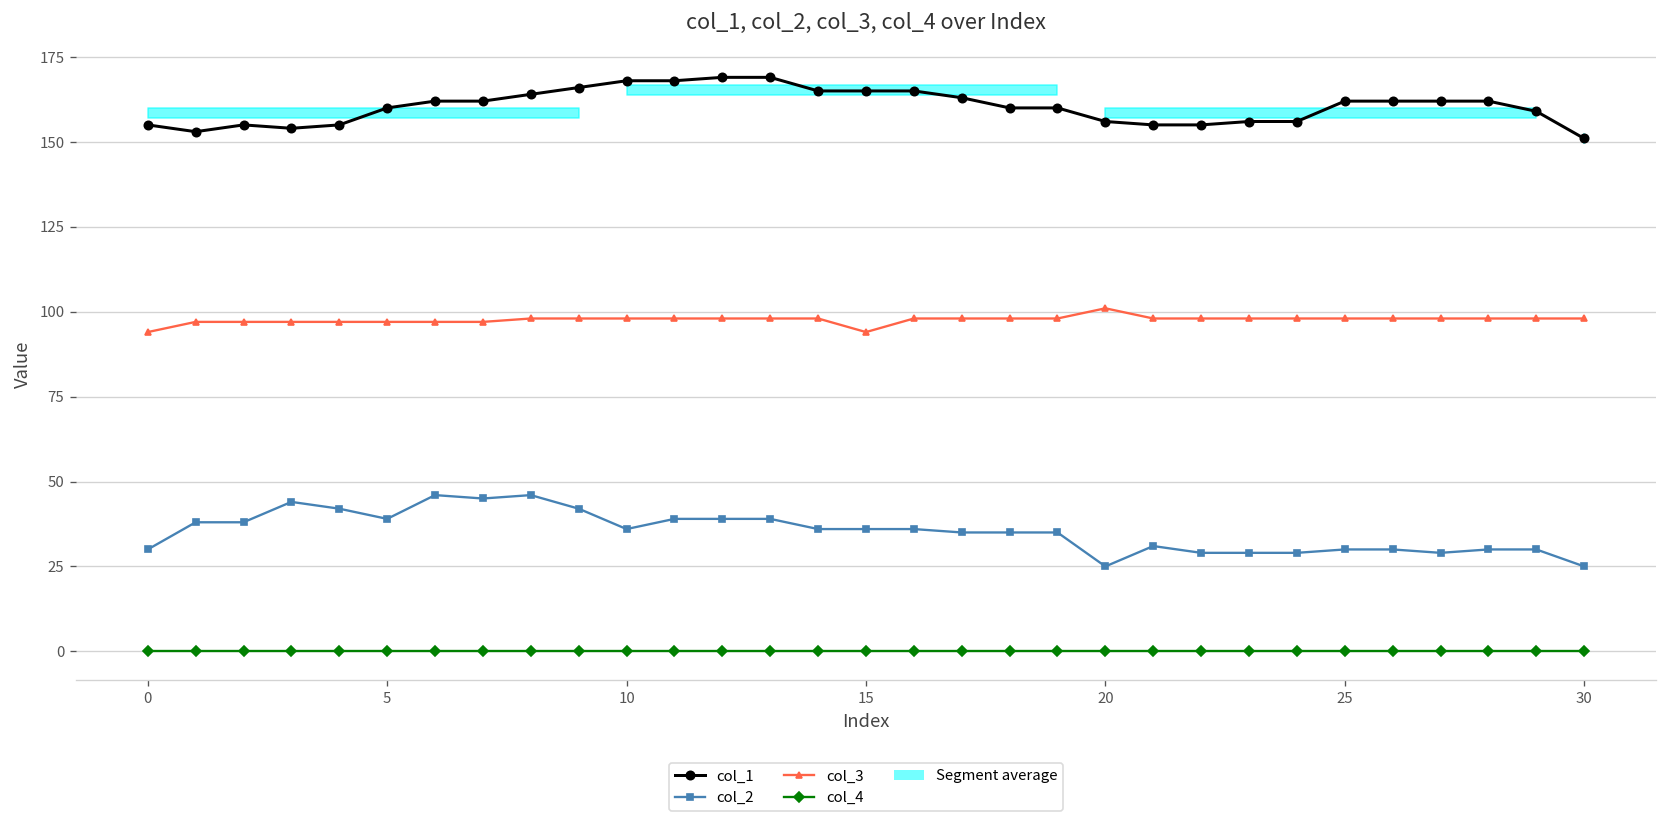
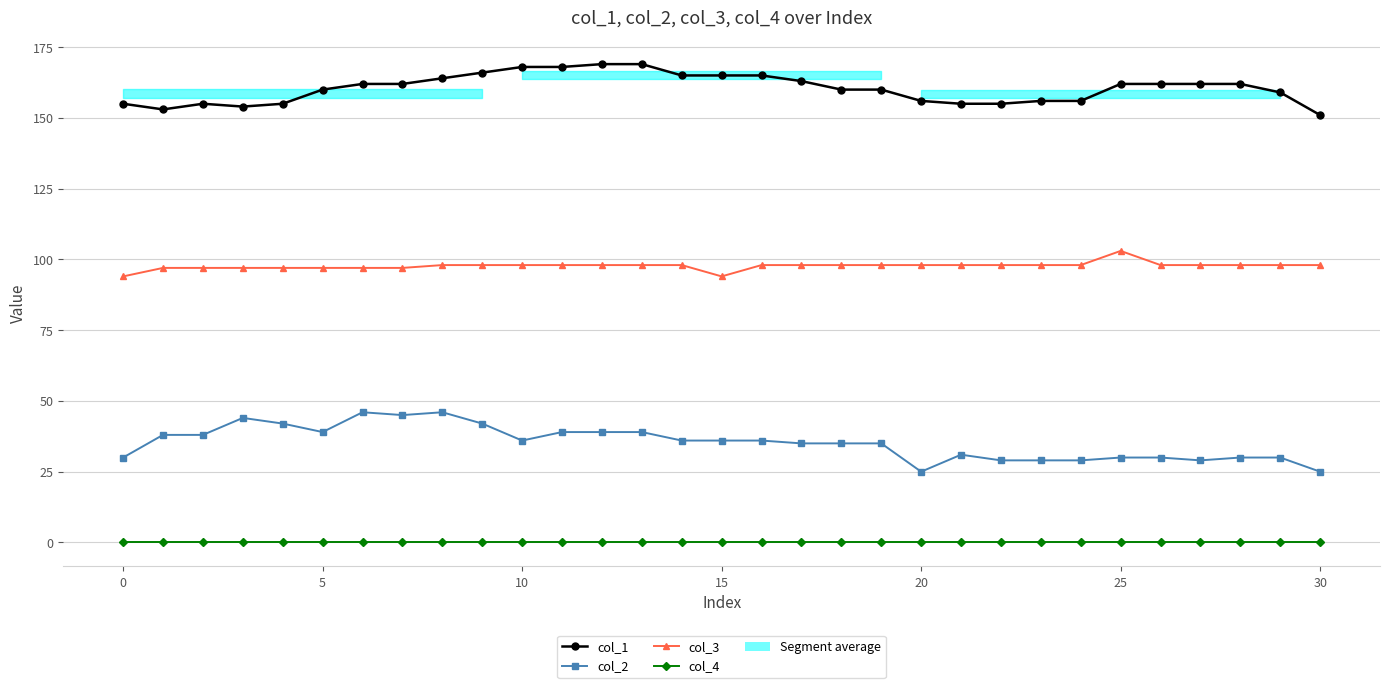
col_3, 20: 101 -> 98
col_3, 25: 98 -> 103
